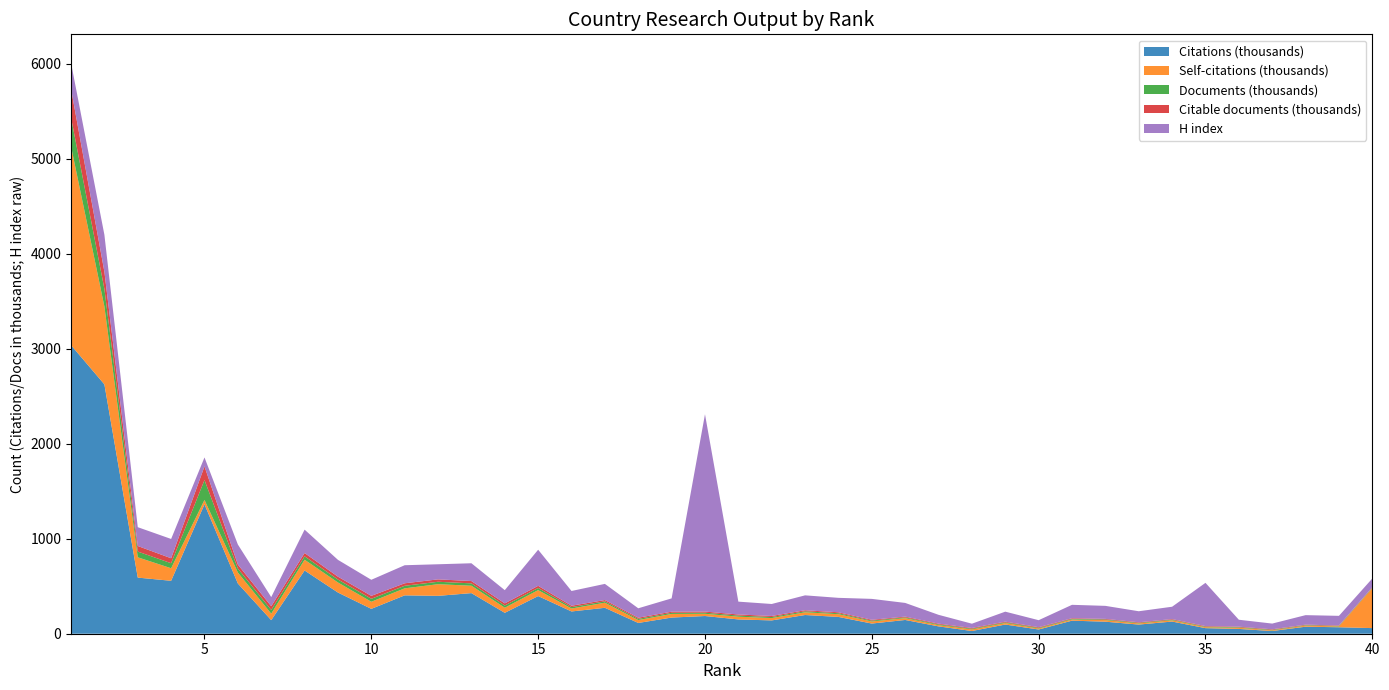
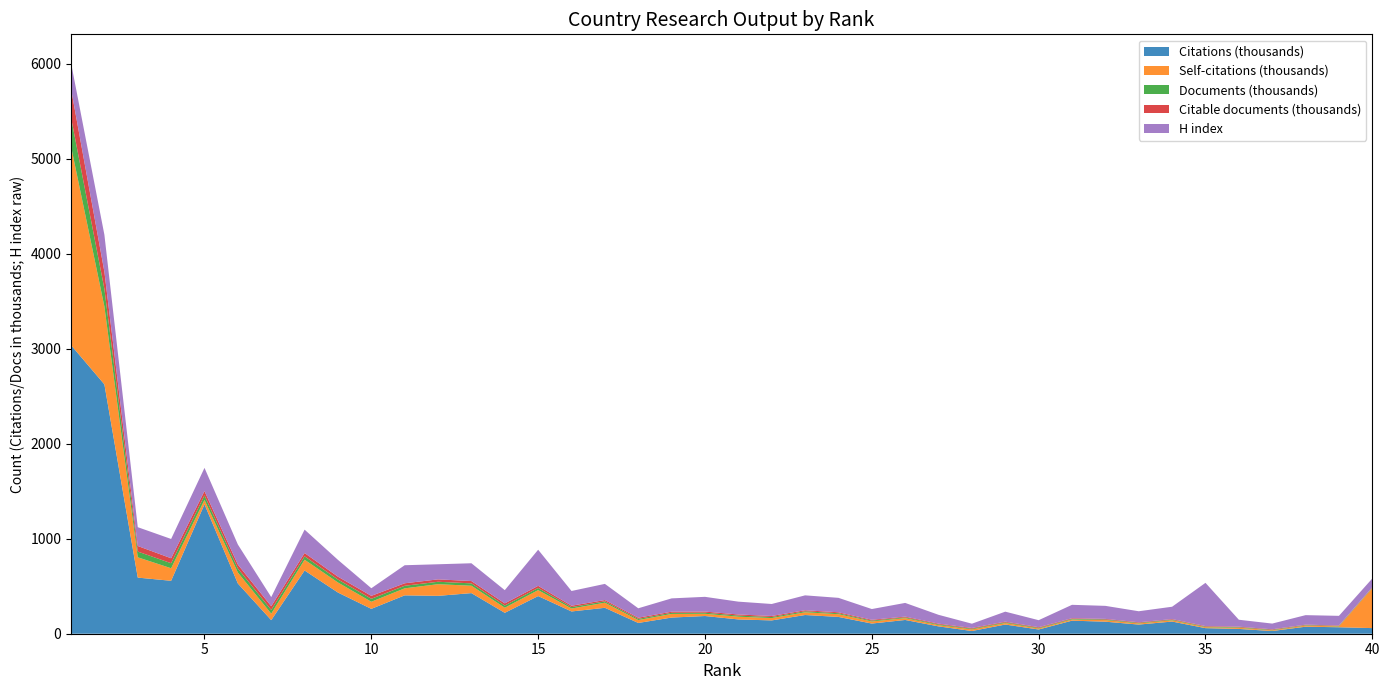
Documents (thousands), 5: 200 -> 0
Citable documents (thousands), 5: 100 -> 0
H index, 5: 100 -> 200
H index, 10: 200 -> 100
H index, 20: 2100 -> 200
H index, 25: 200 -> 100
